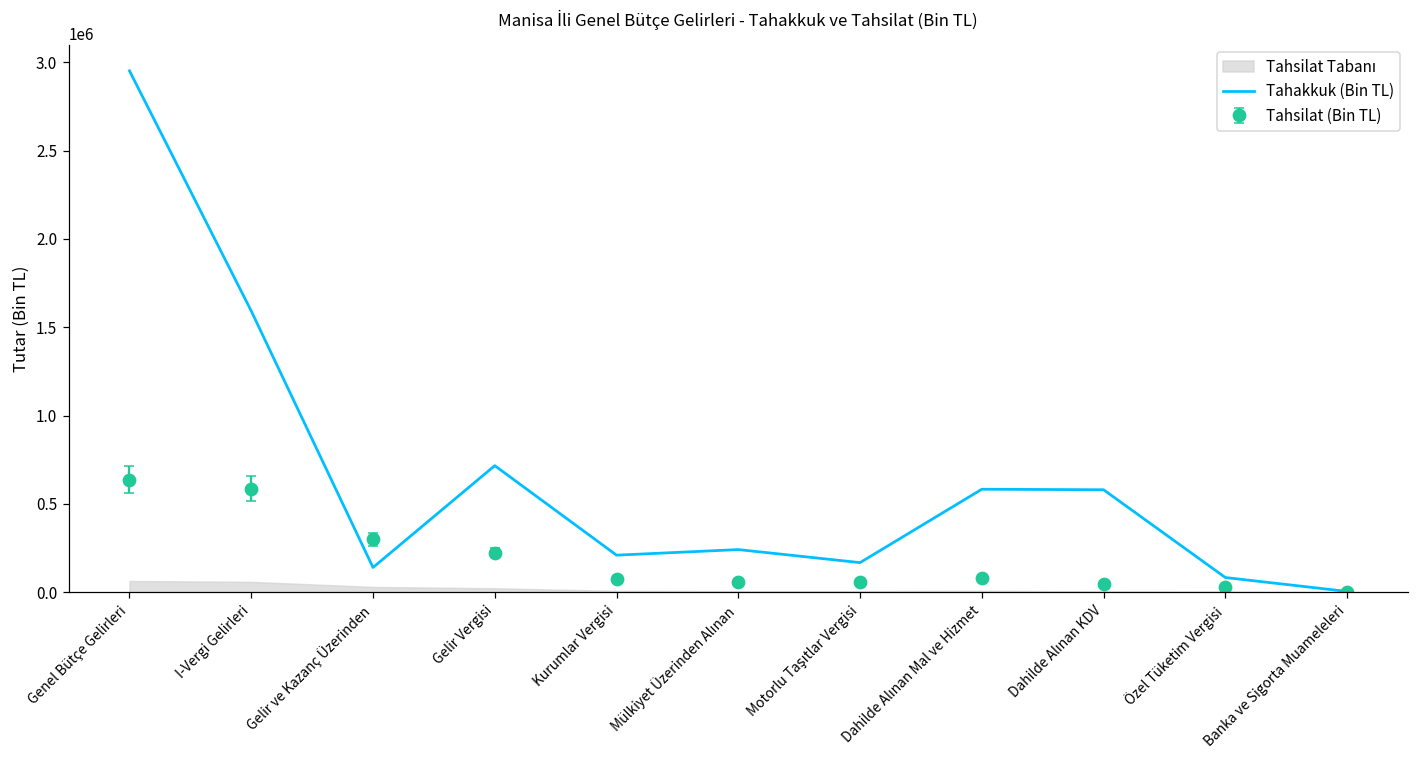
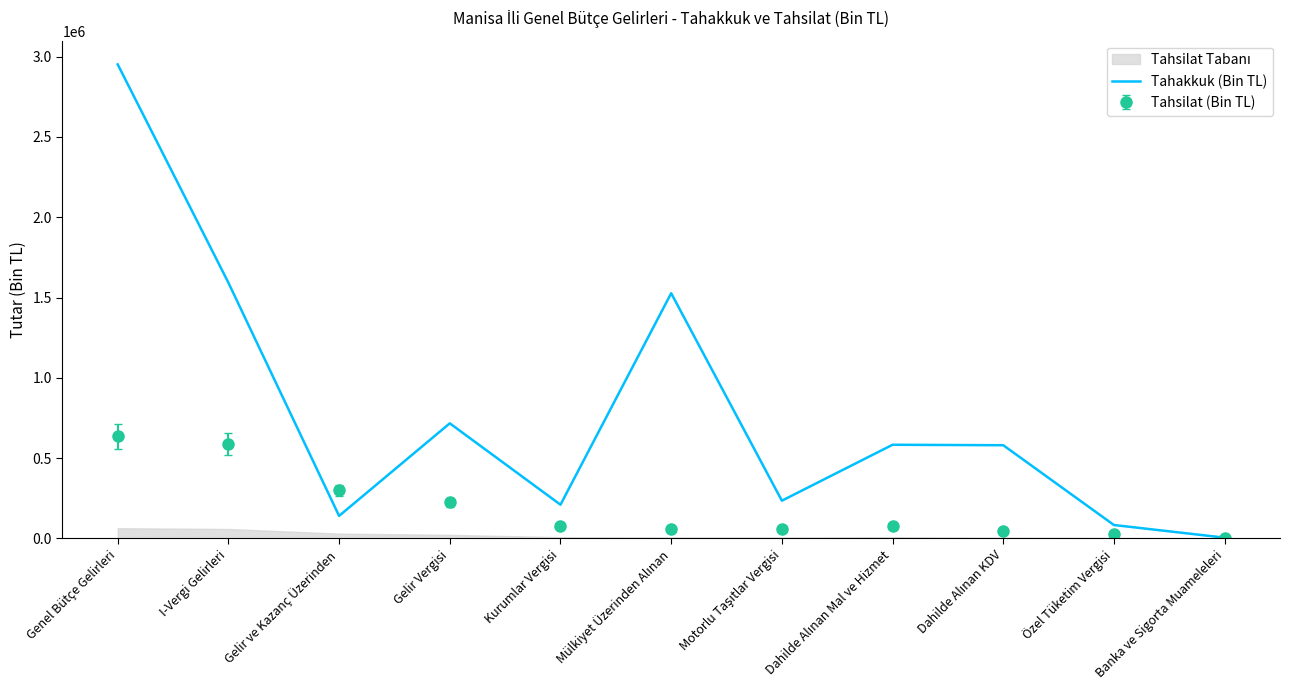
Tahakkuk (Bin TL), Mülkiyet Üzerinden Alınan: 240000 -> 1530000
Tahakkuk (Bin TL), Motorlu Taşıtlar Vergisi: 170000 -> 230000
